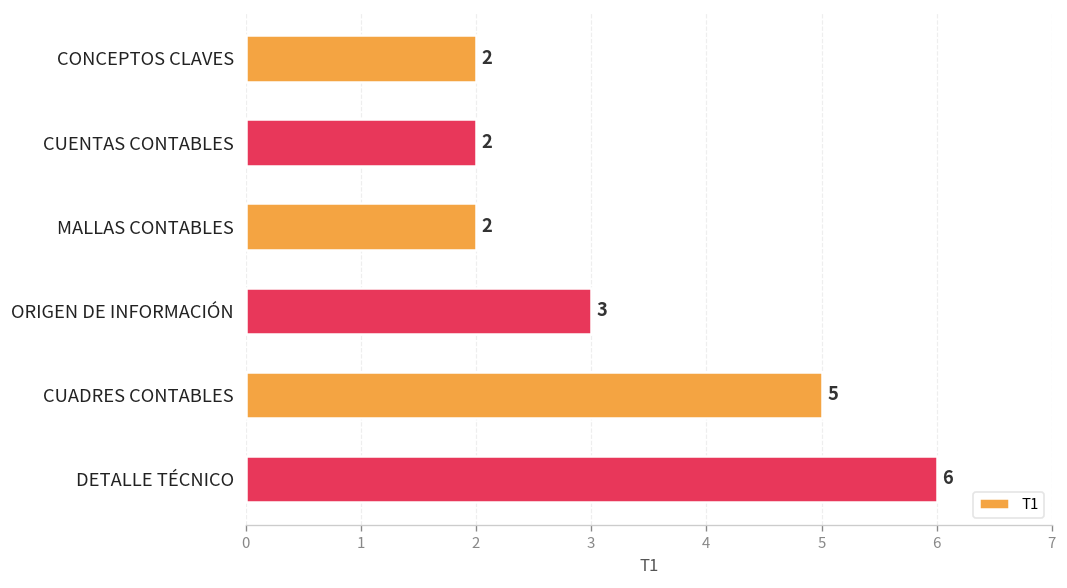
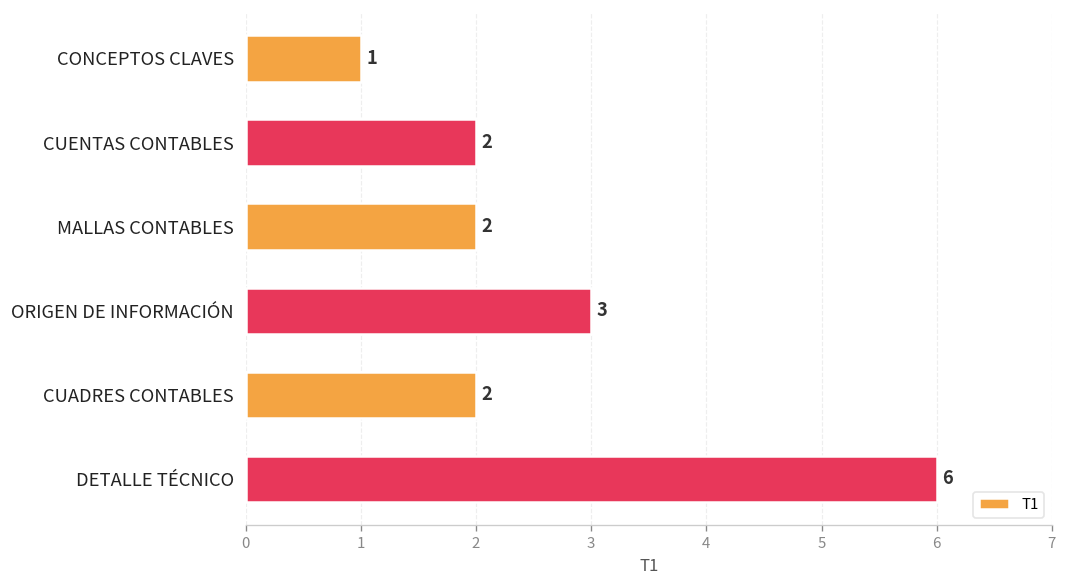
CONCEPTOS CLAVES: 2 -> 1
CUADRES CONTABLES: 5 -> 2
